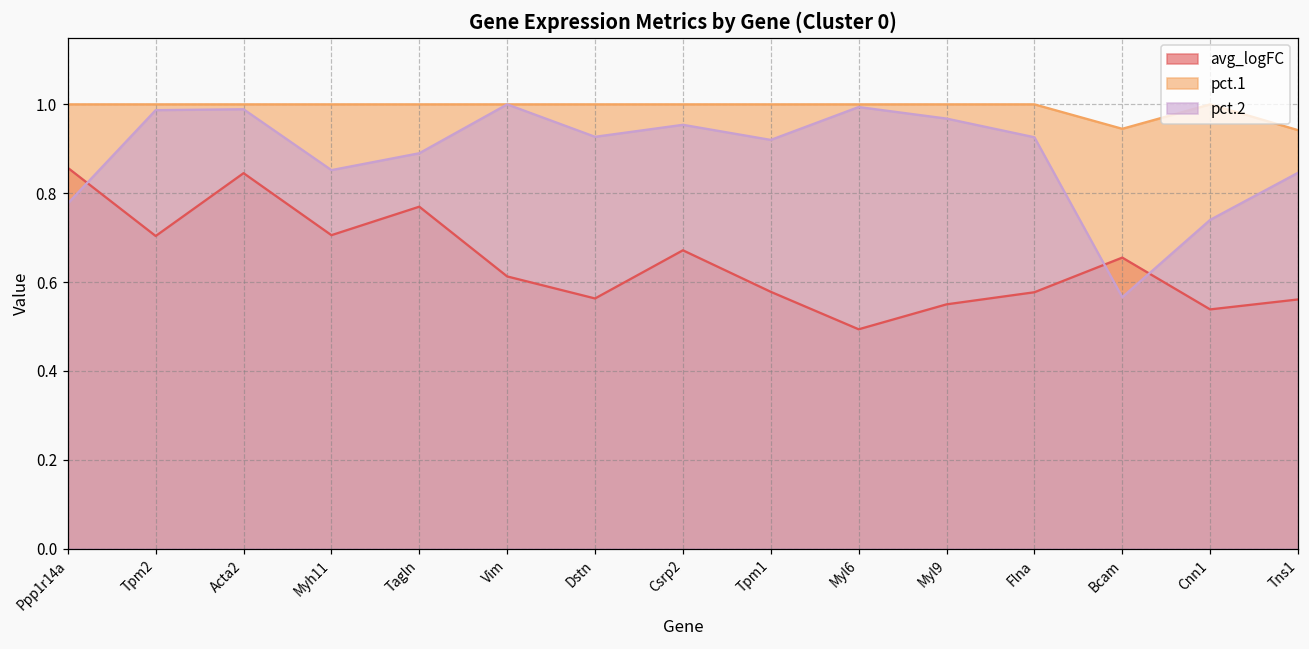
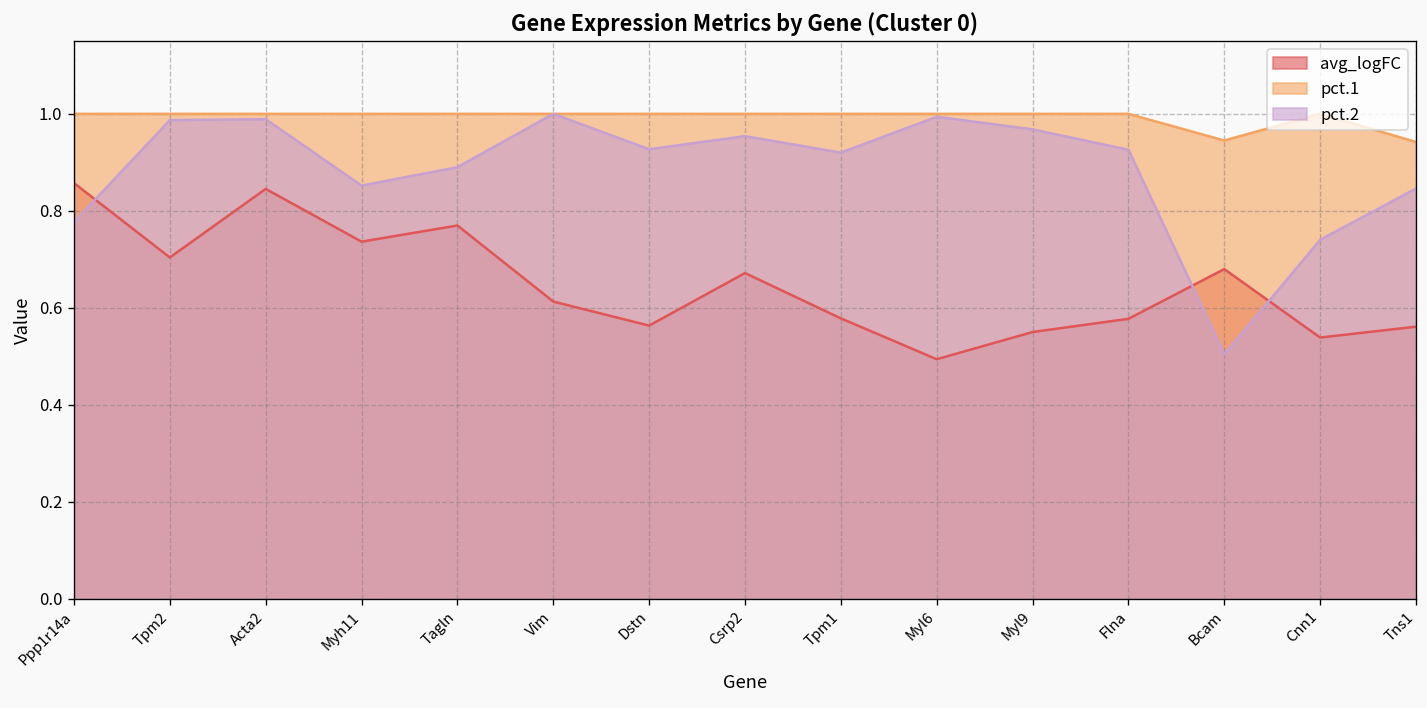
avg_logFC, Myh11: 0.71 -> 0.74
avg_logFC, Bcam: 0.66 -> 0.68
pct.2, Bcam: 0.57 -> 0.50
